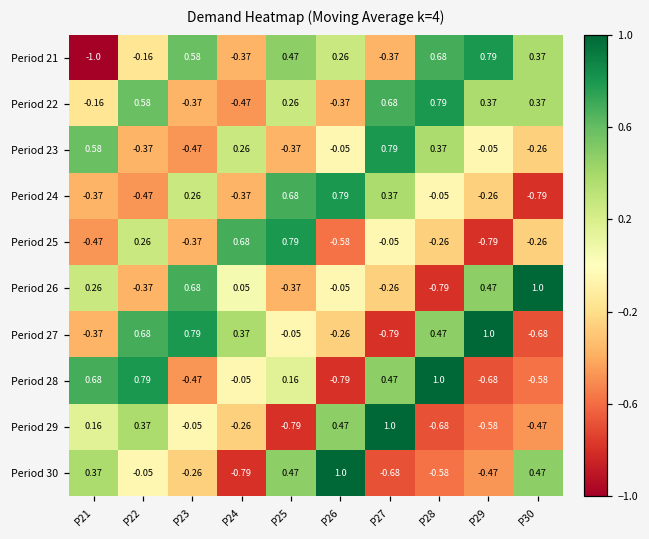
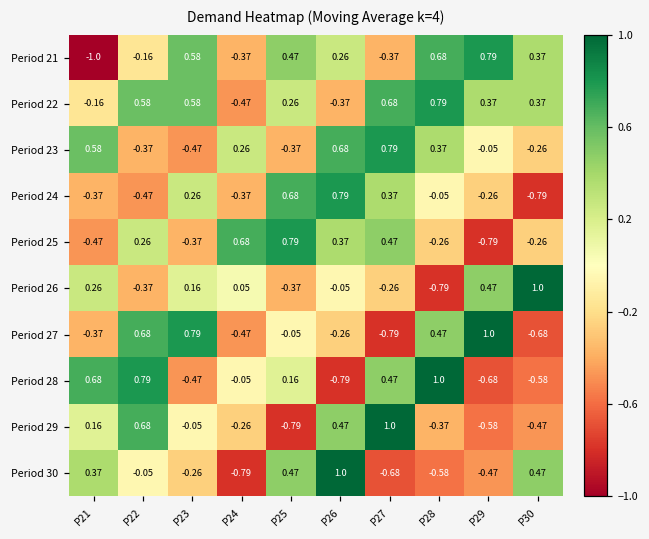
Period 22, P23: -0.37 -> 0.58
Period 23, P26: -0.05 -> 0.68
Period 25, P26: -0.58 -> 0.37
Period 25, P27: -0.05 -> 0.47
Period 26, P23: 0.68 -> 0.16
Period 27, P24: 0.37 -> -0.47
Period 29, P22: 0.37 -> 0.68
Period 29, P28: -0.68 -> -0.37
